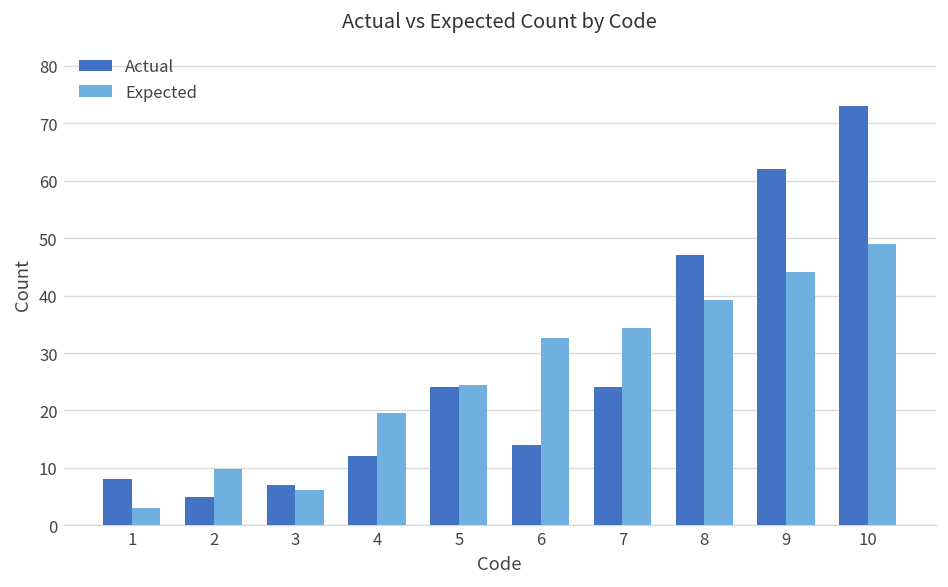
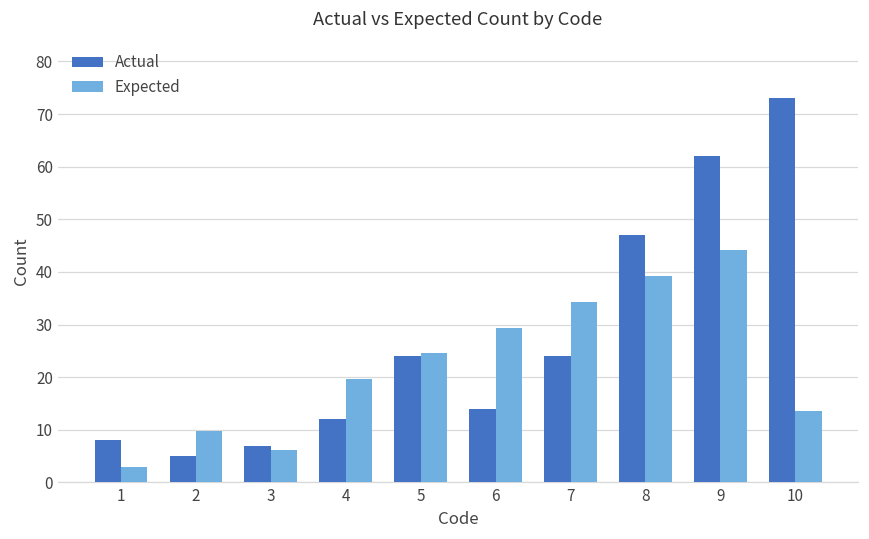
Expected, 6: 33 -> 29
Expected, 10: 49 -> 14
